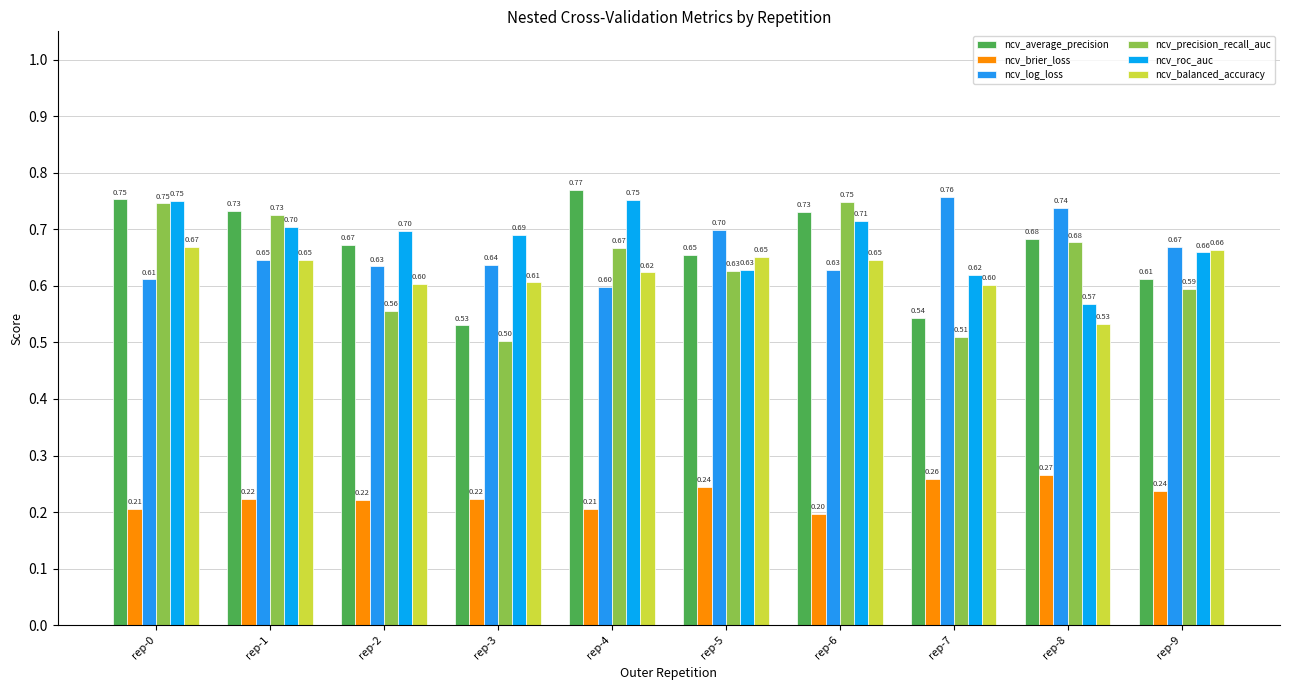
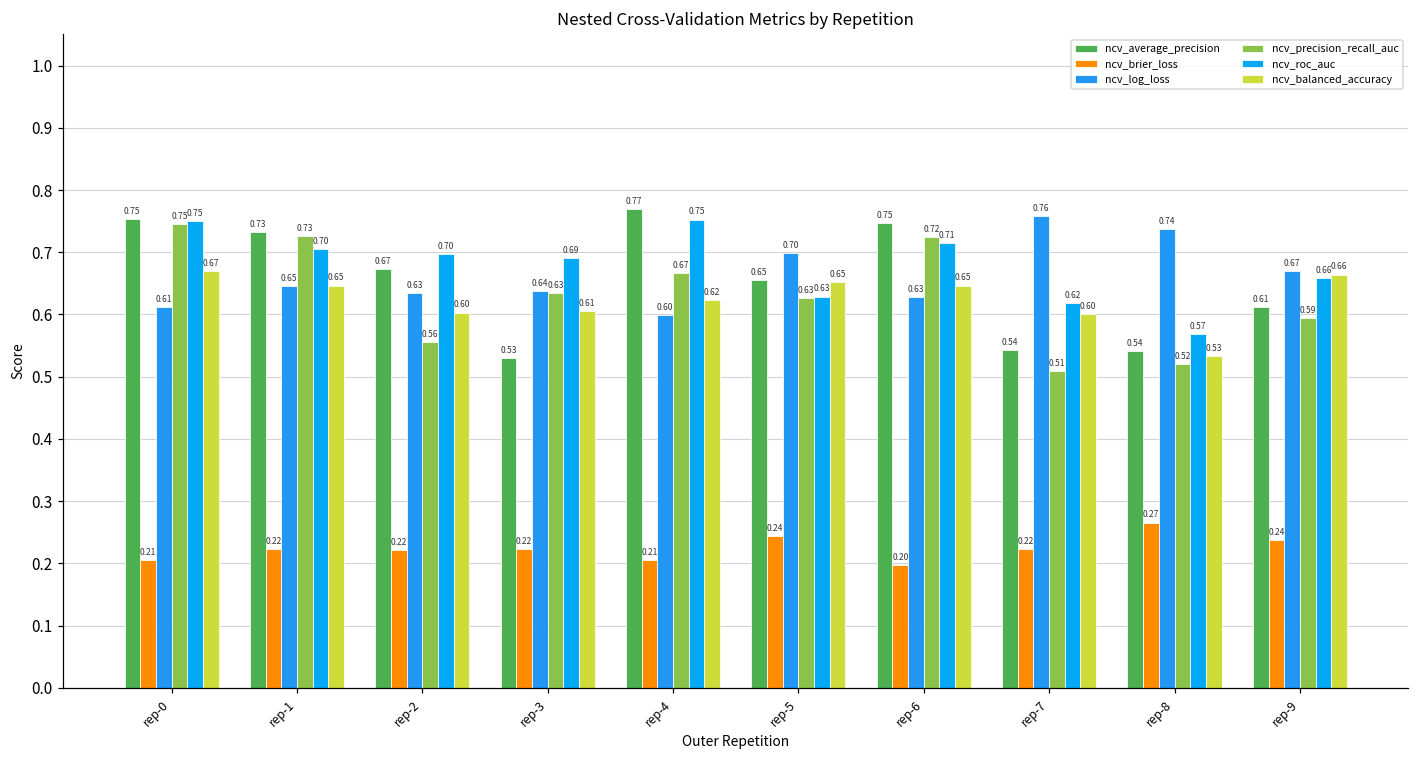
ncv_precision_recall_auc, rep-3: 0.50 -> 0.63
ncv_average_precision, rep-6: 0.73 -> 0.75
ncv_precision_recall_auc, rep-6: 0.75 -> 0.72
ncv_brier_loss, rep-7: 0.26 -> 0.22
ncv_average_precision, rep-8: 0.68 -> 0.54
ncv_precision_recall_auc, rep-8: 0.68 -> 0.52
